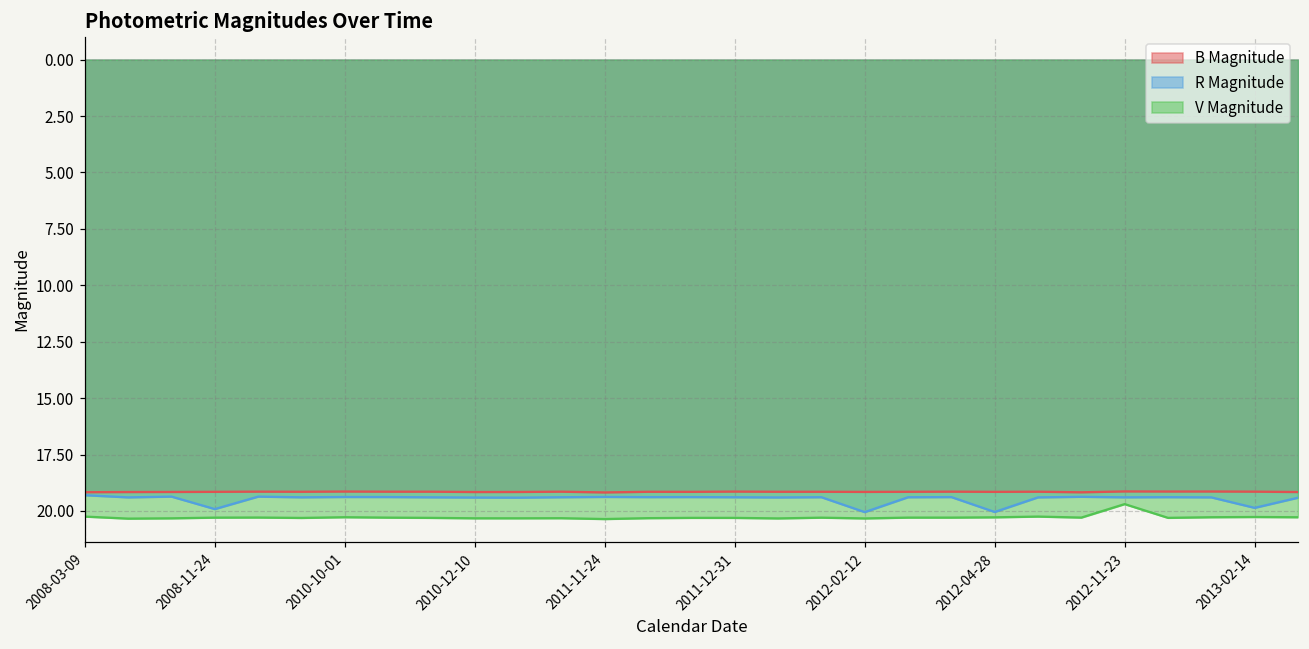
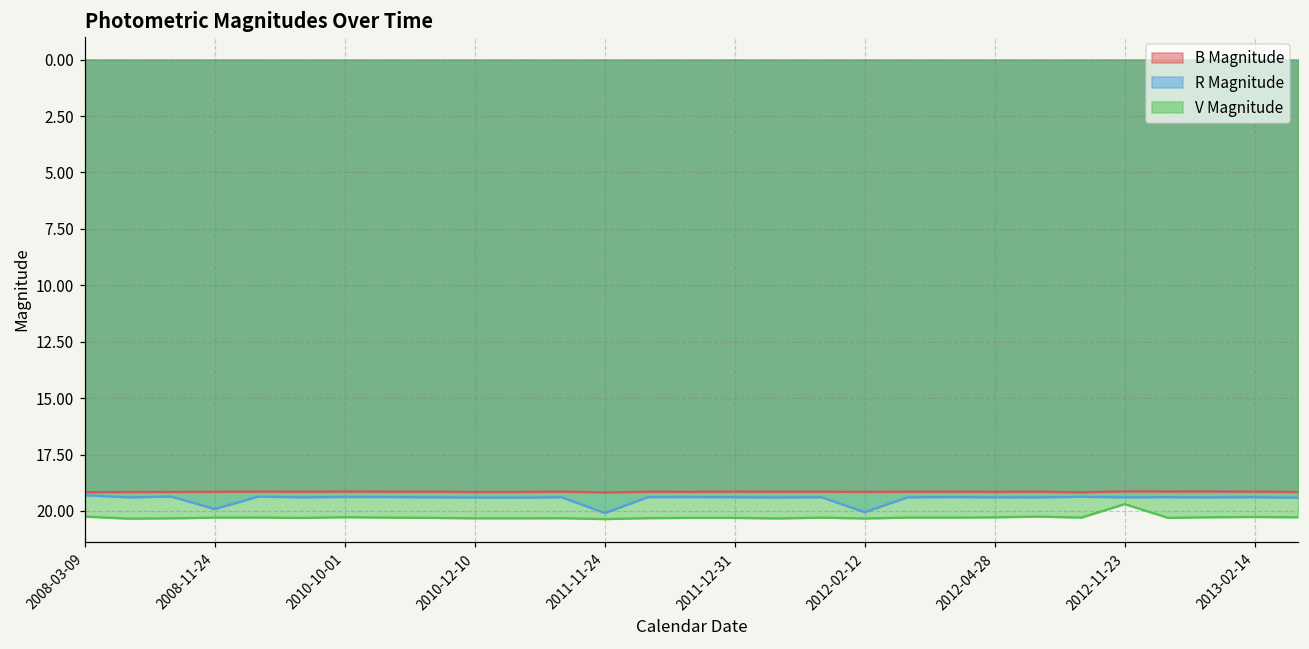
R Magnitude, 2011-11-24: 19.4 -> 20.1
R Magnitude, 2012-04-28: 20.0 -> 19.4
R Magnitude, 2013-02-14: 19.9 -> 19.4
